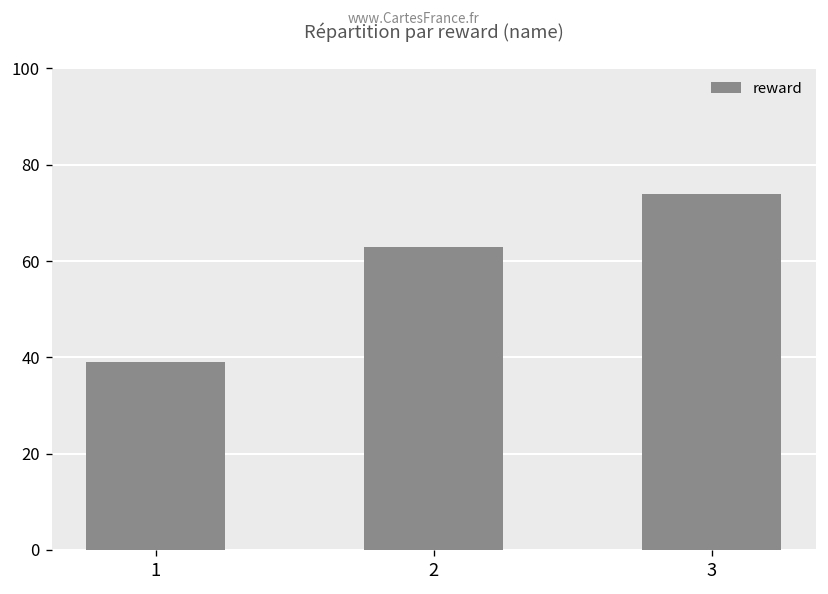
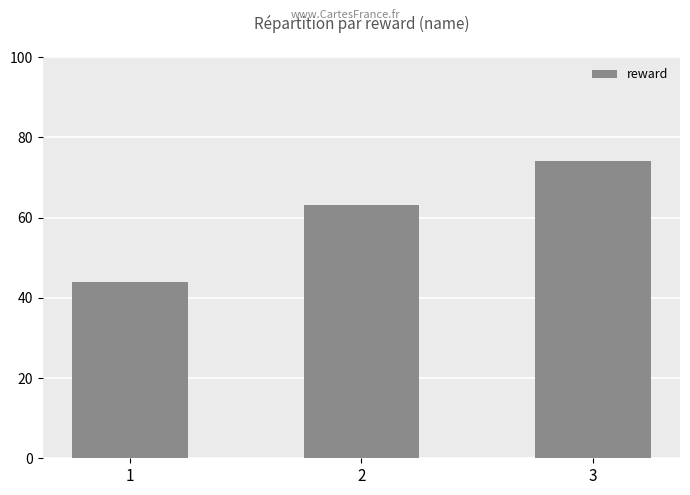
1: 39 -> 44
